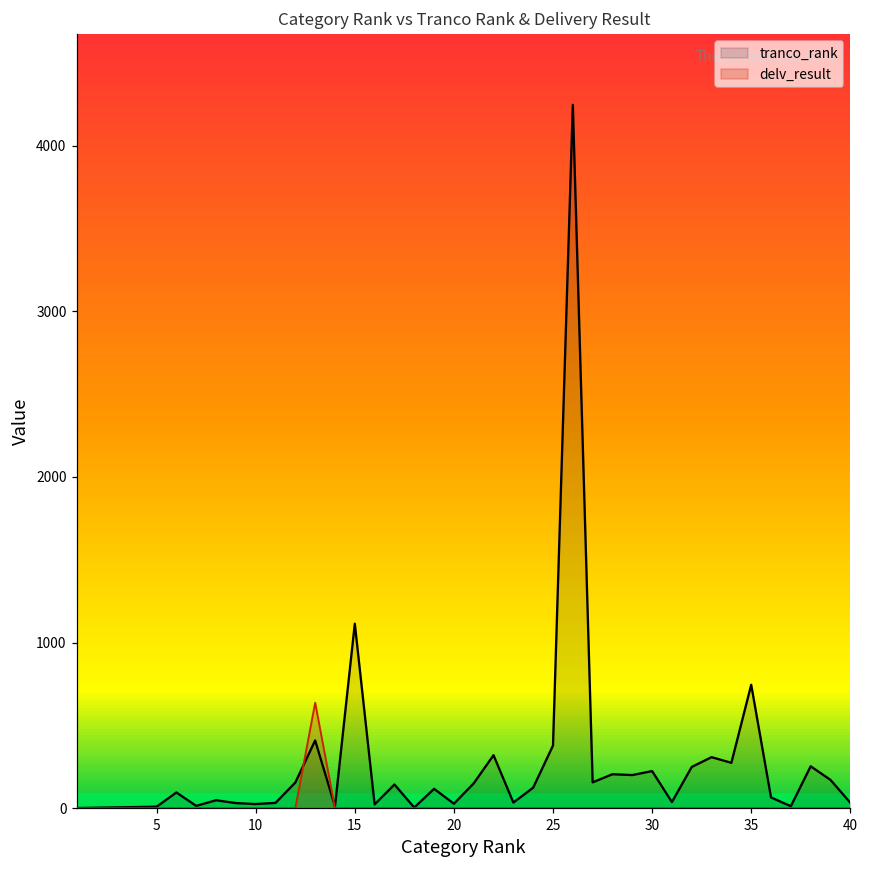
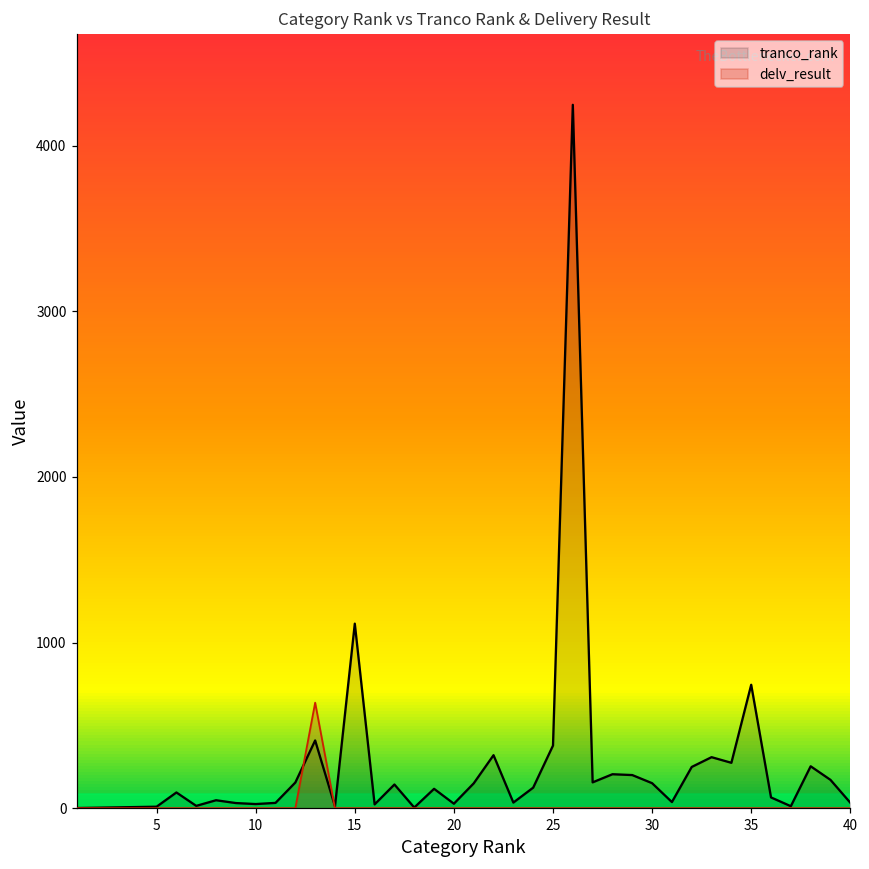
tranco_rank, 30: 220 -> 150
